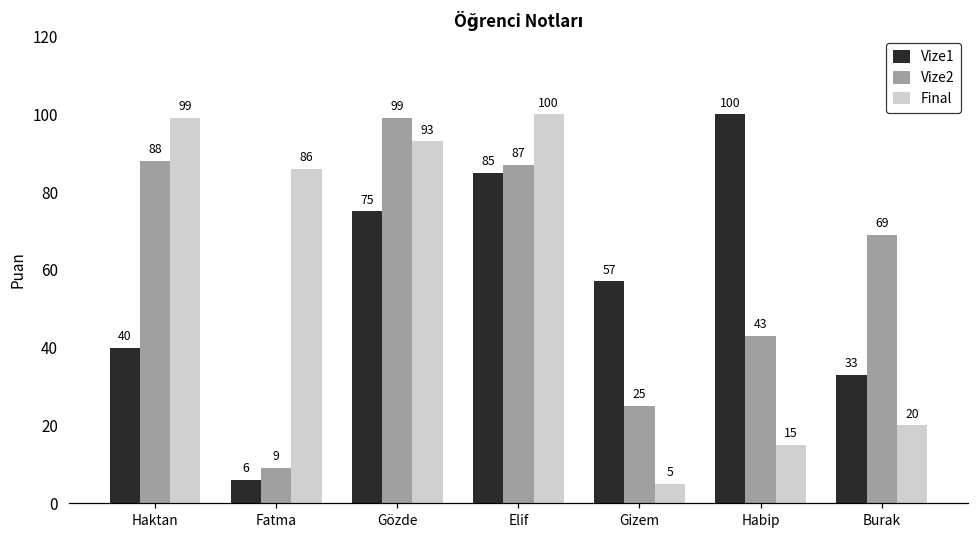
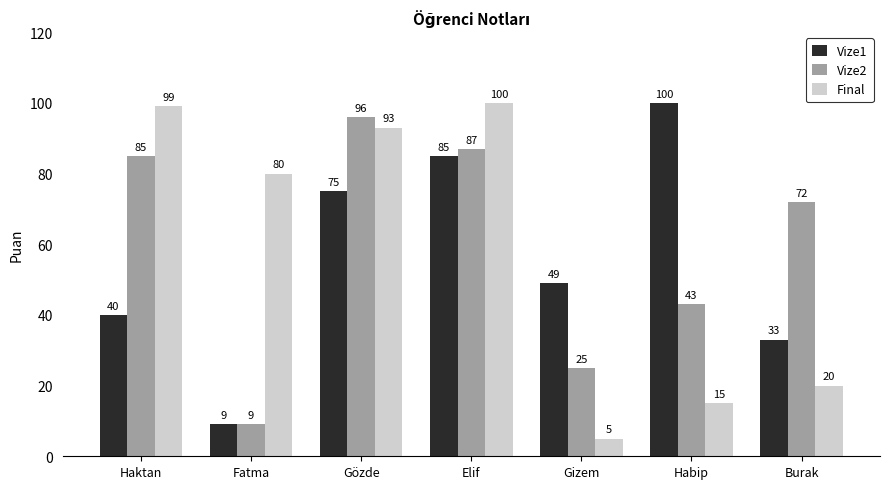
Vize2, Haktan: 88 -> 85
Vize1, Fatma: 6 -> 9
Final, Fatma: 86 -> 80
Vize2, Gözde: 99 -> 96
Vize1, Gizem: 57 -> 49
Vize2, Burak: 69 -> 72
